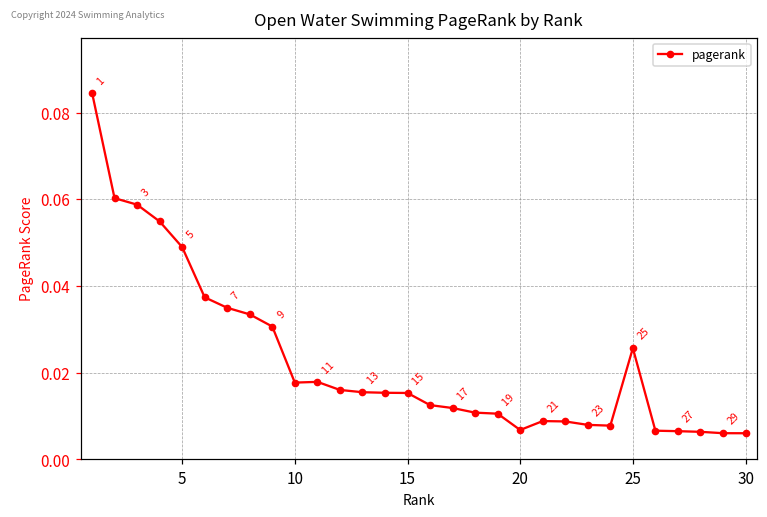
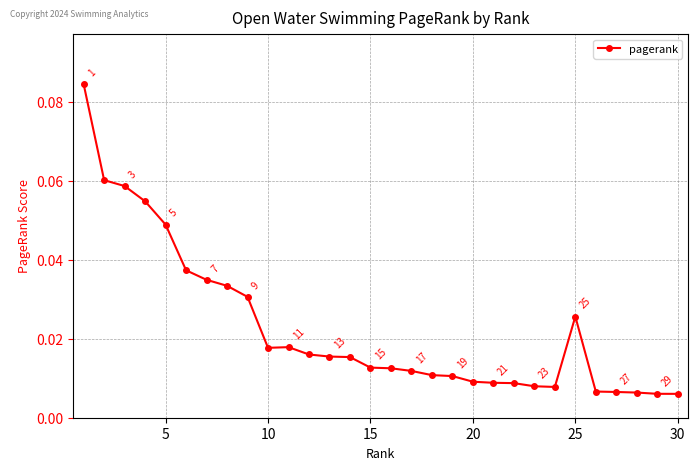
15: 0.015 -> 0.013
20: 0.007 -> 0.009
